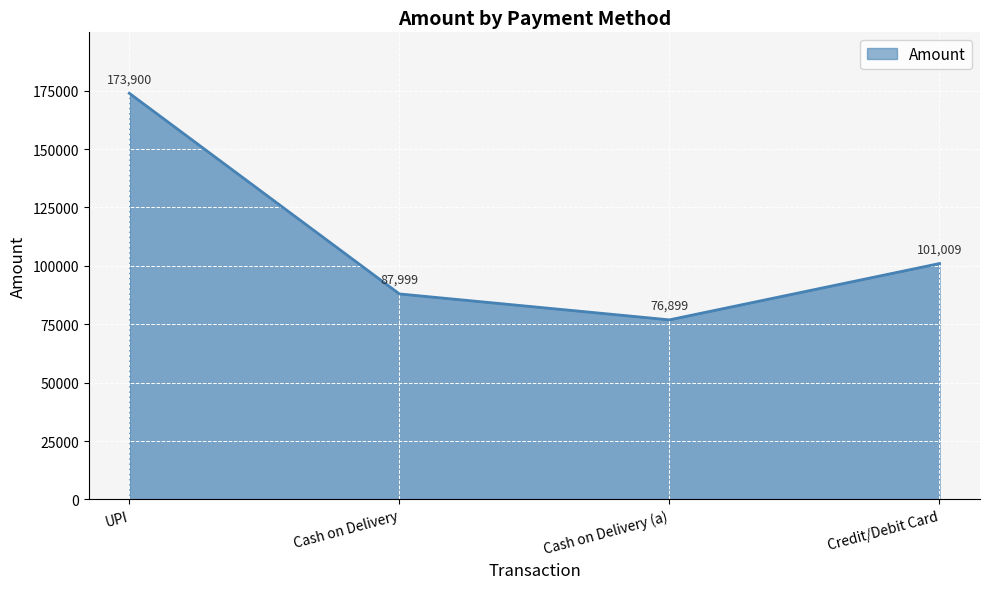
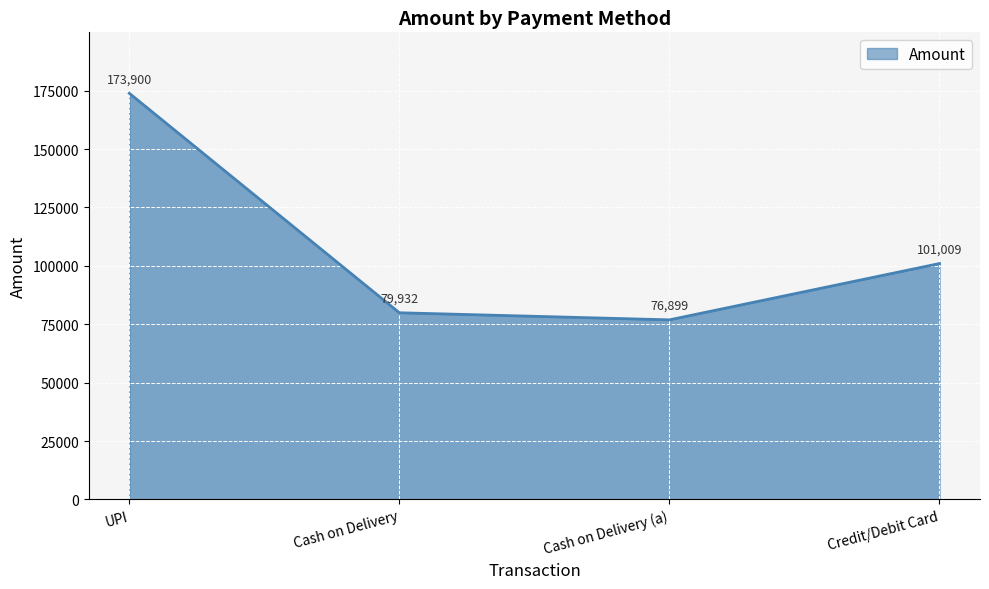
Cash on Delivery: 87,999 -> 79,932
